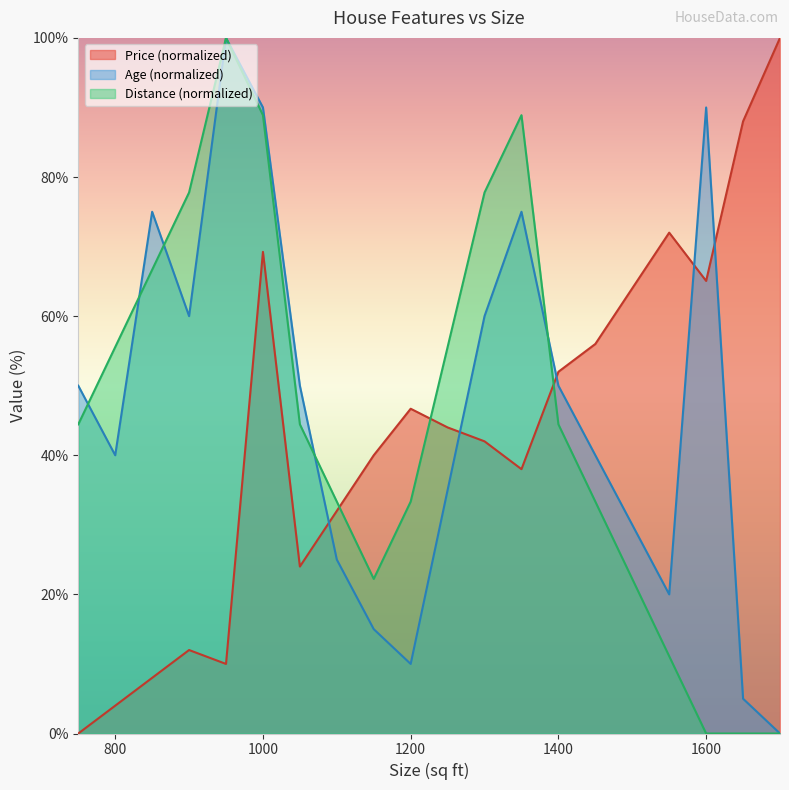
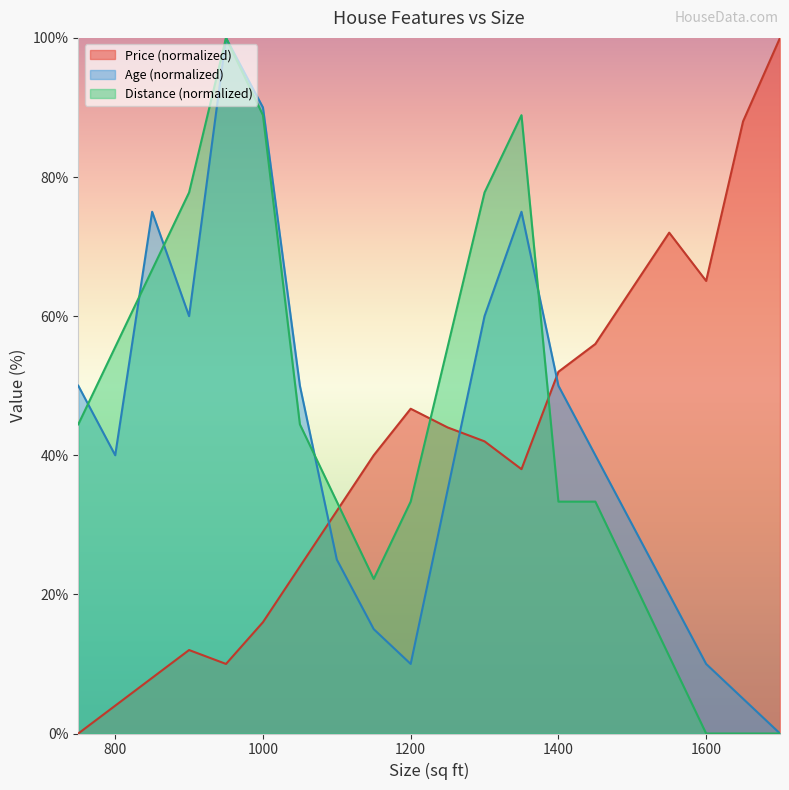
Price (normalized), 1000: 69% -> 16%
Distance (normalized), 1400: 44% -> 33%
Age (normalized), 1600: 90% -> 10%
